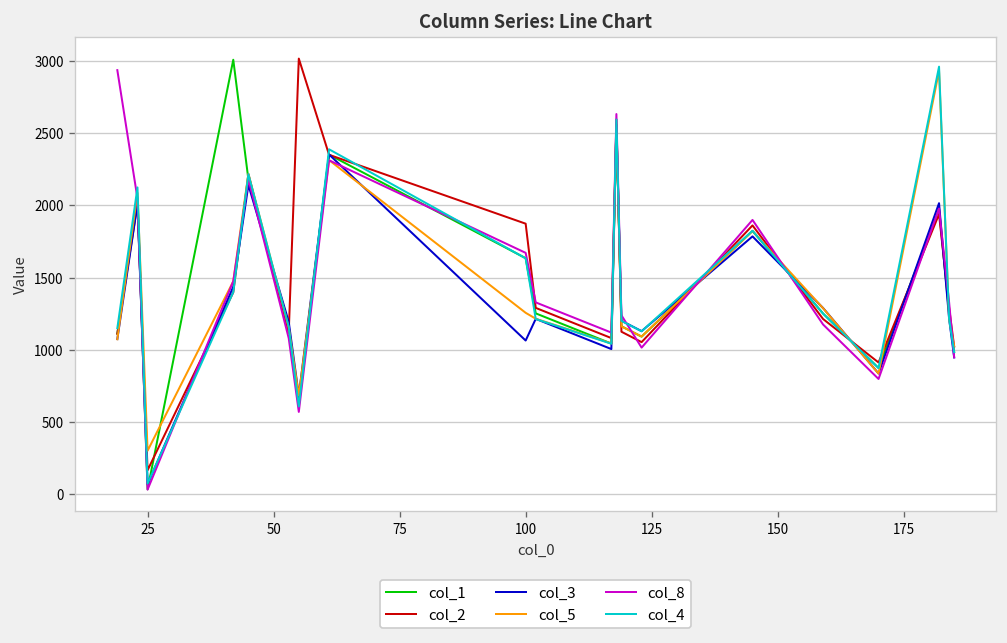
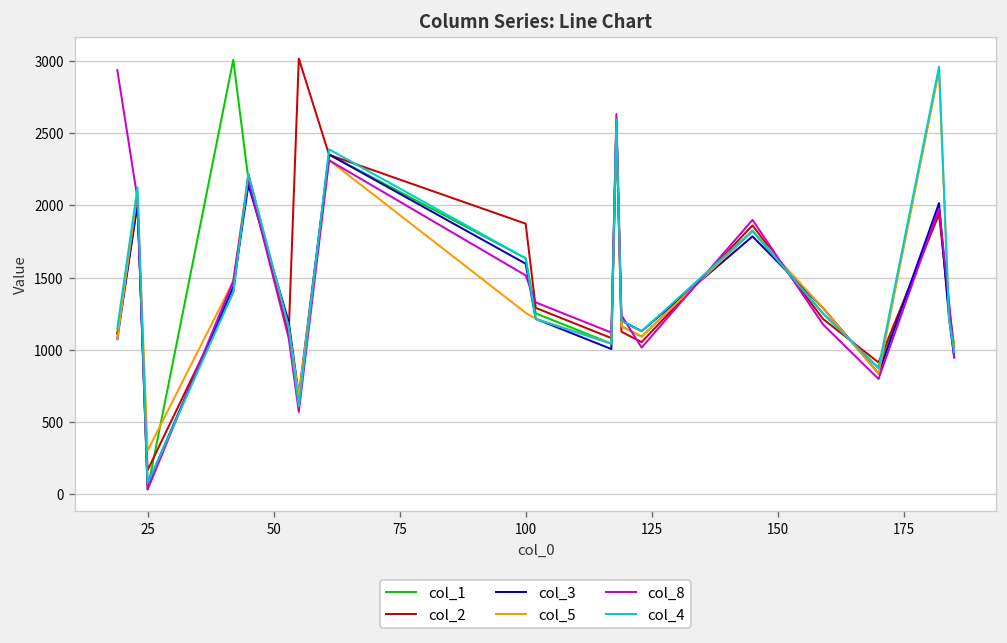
col_3, 100: 1060 -> 1600
col_8, 100: 1670 -> 1520
